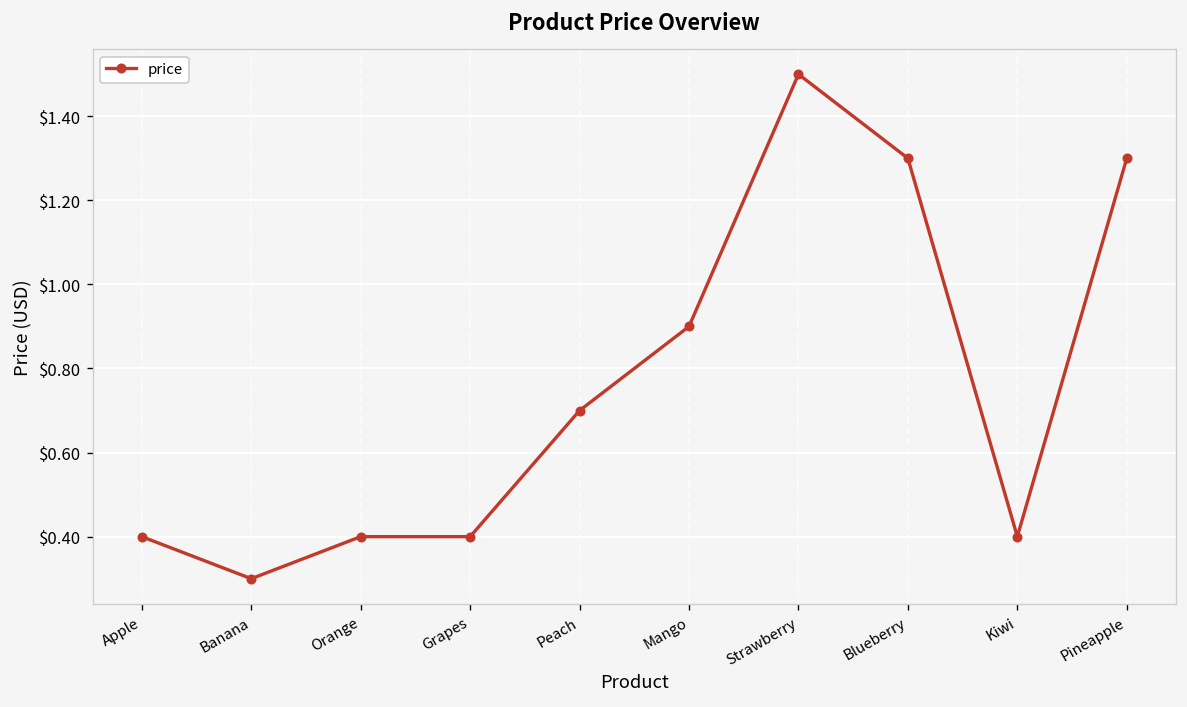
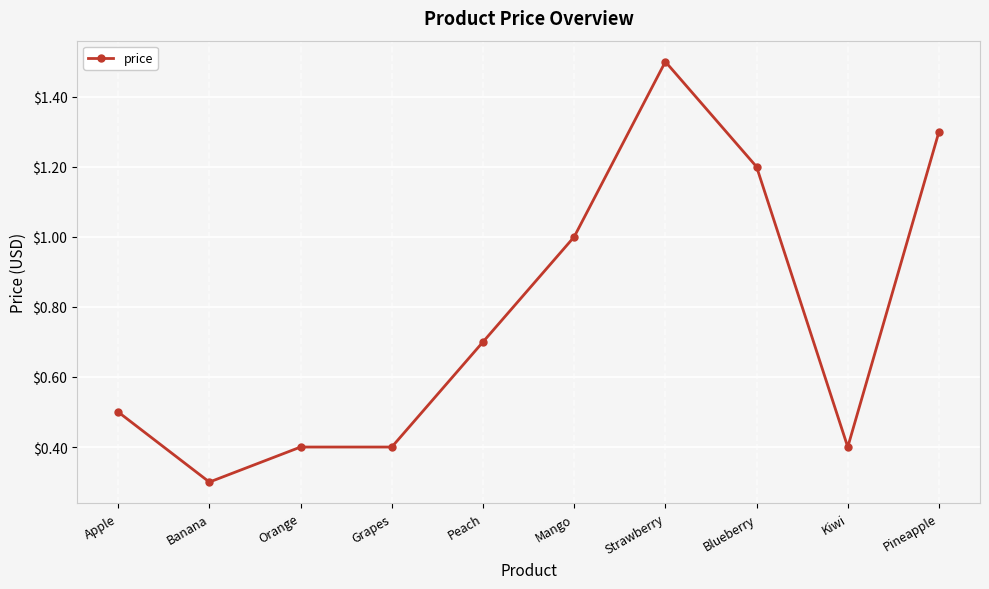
Apple: $0.4 -> $0.5
Mango: $0.9 -> $1.0
Blueberry: $1.3 -> $1.2
